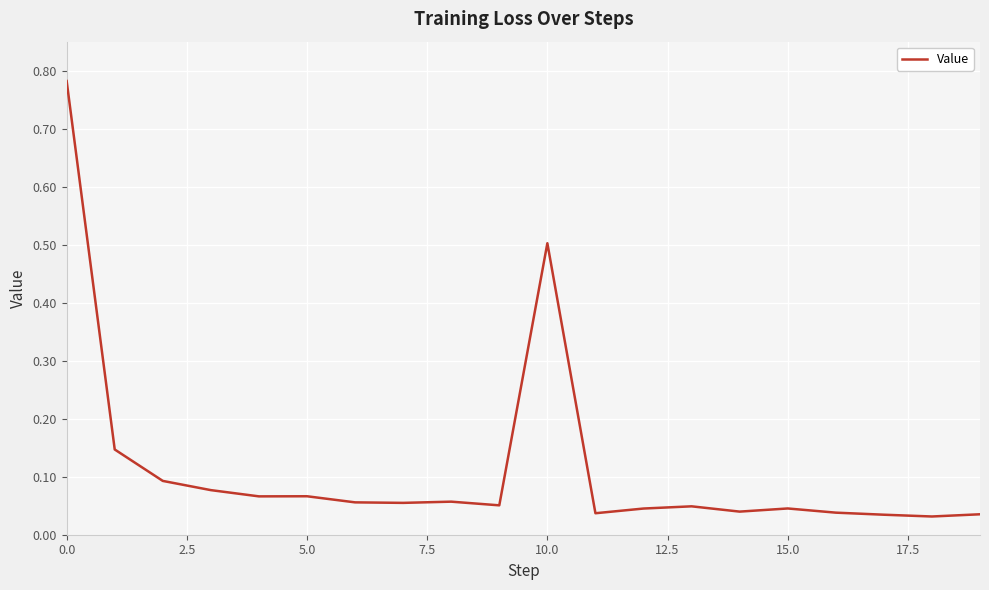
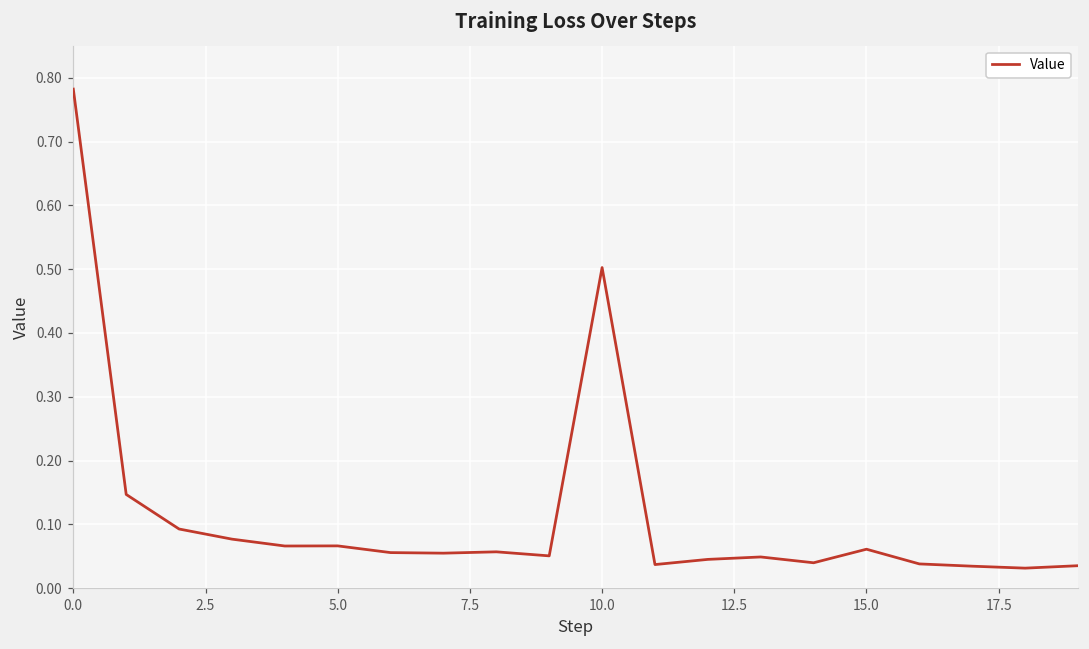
15.0: 0.05 -> 0.06
